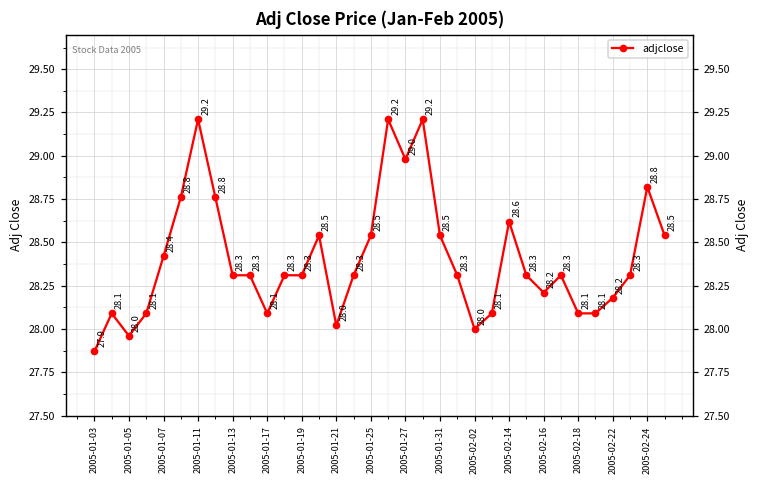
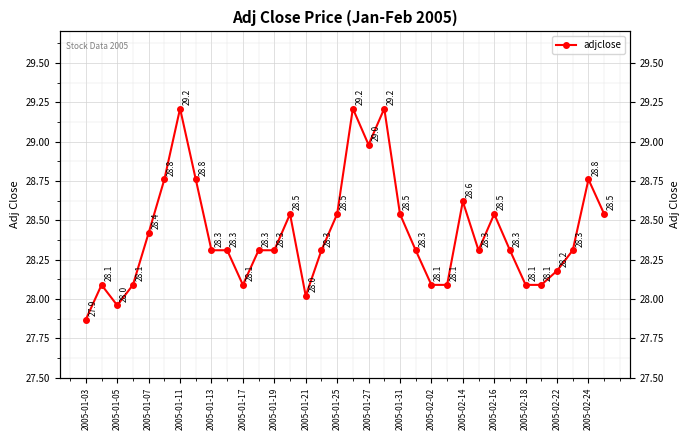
2005-02-02: 28.0 -> 28.1
2005-02-16: 28.2 -> 28.5
2005-02-24: 28.82 -> 28.76
